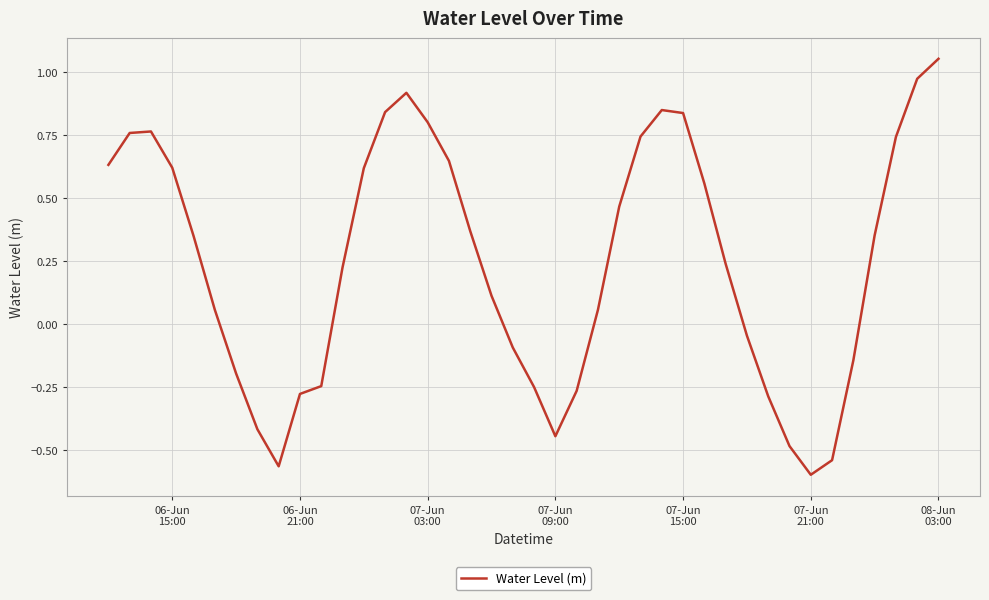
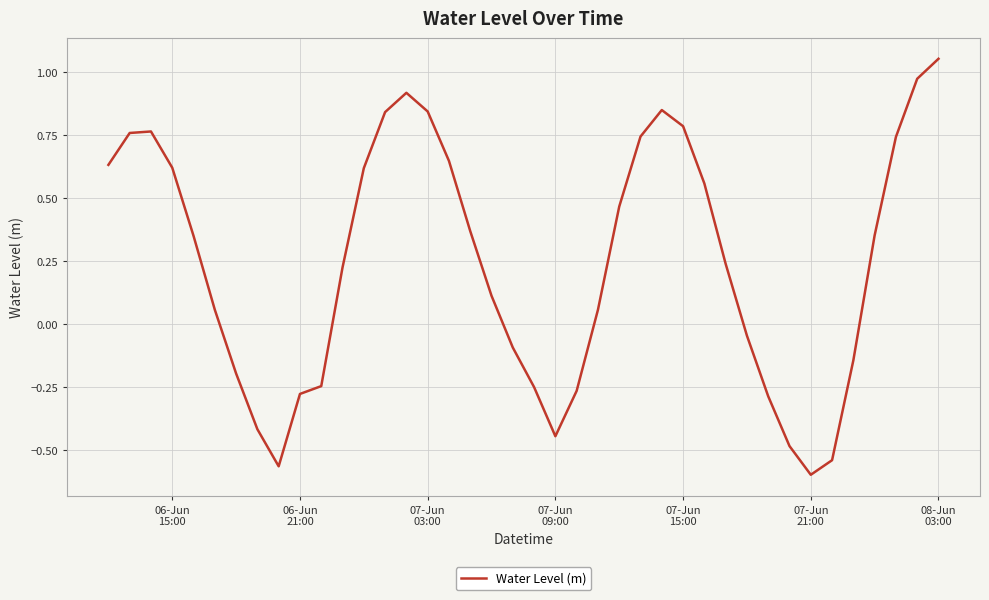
07-Jun 03:00: 0.80 -> 0.84
07-Jun 15:00: 0.84 -> 0.79
